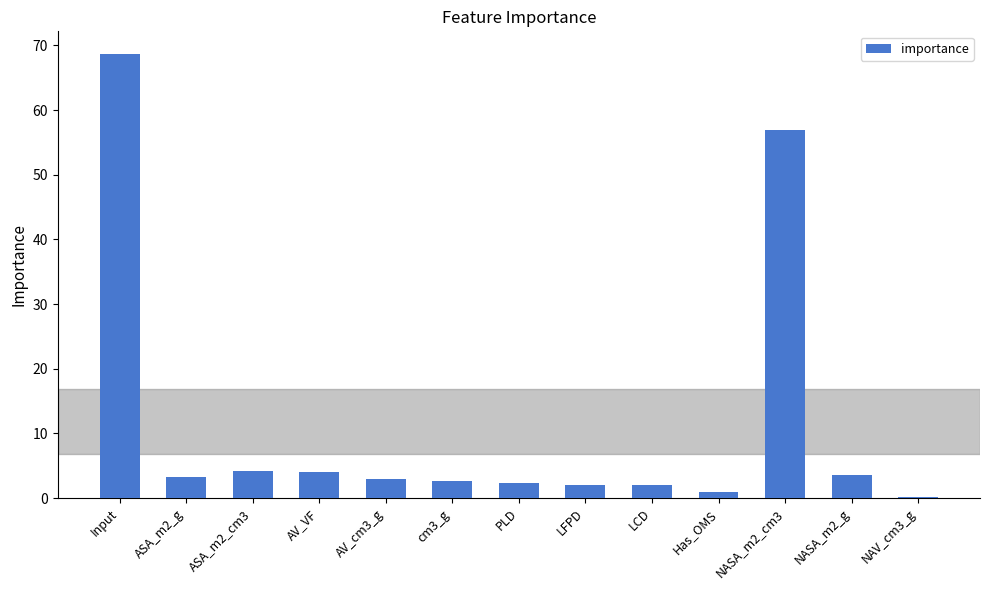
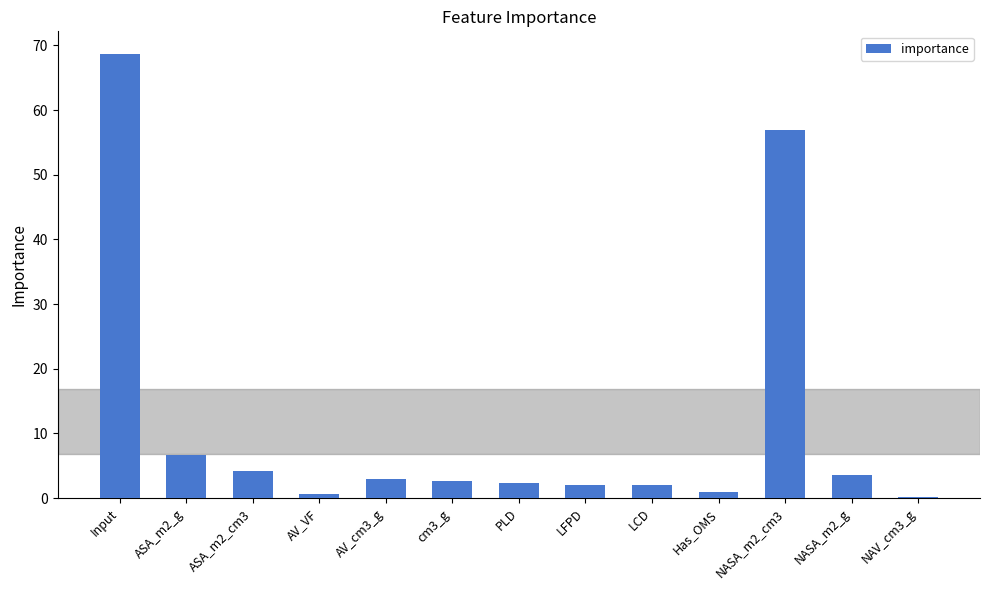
ASA_m2_g: 3 -> 7
AV_VF: 4 -> 1
